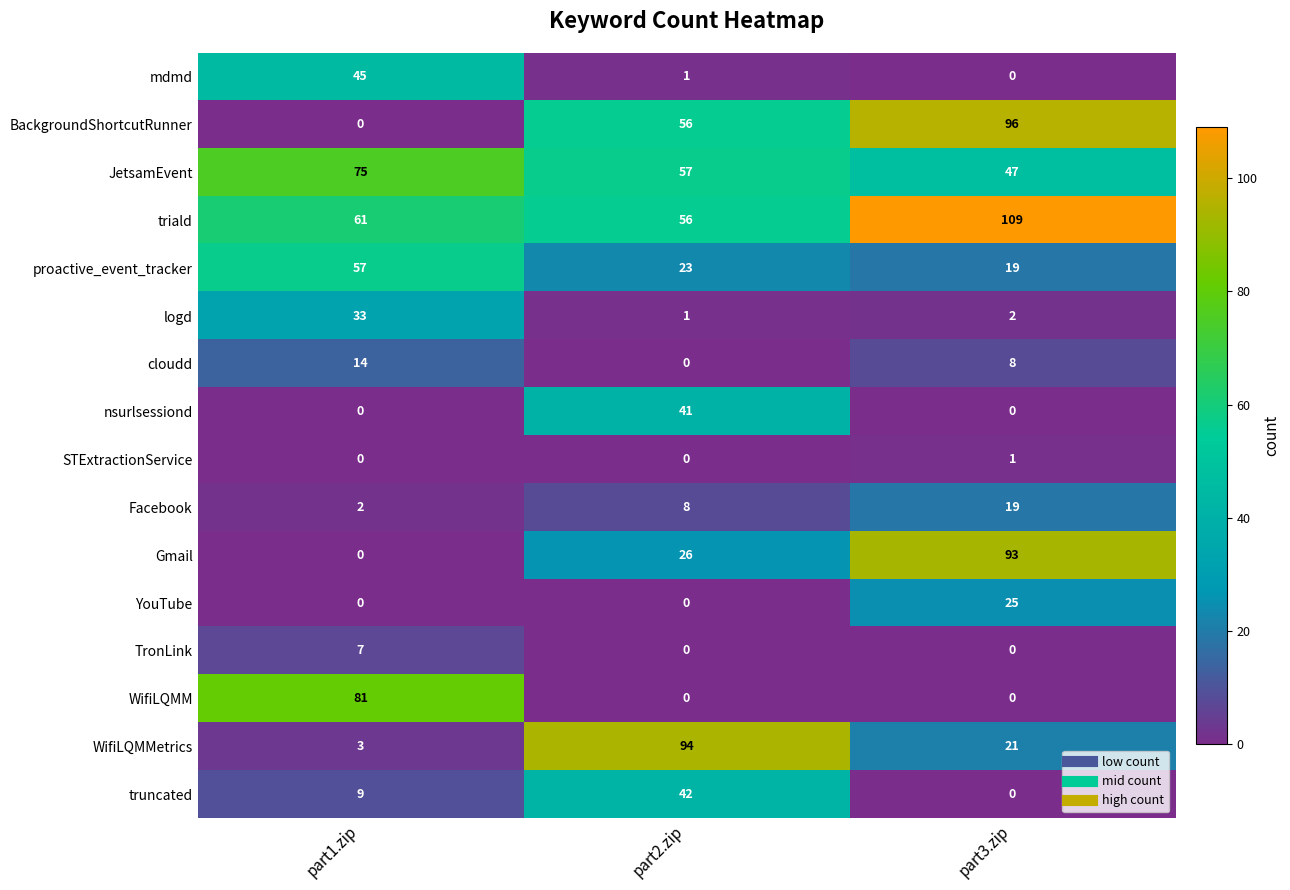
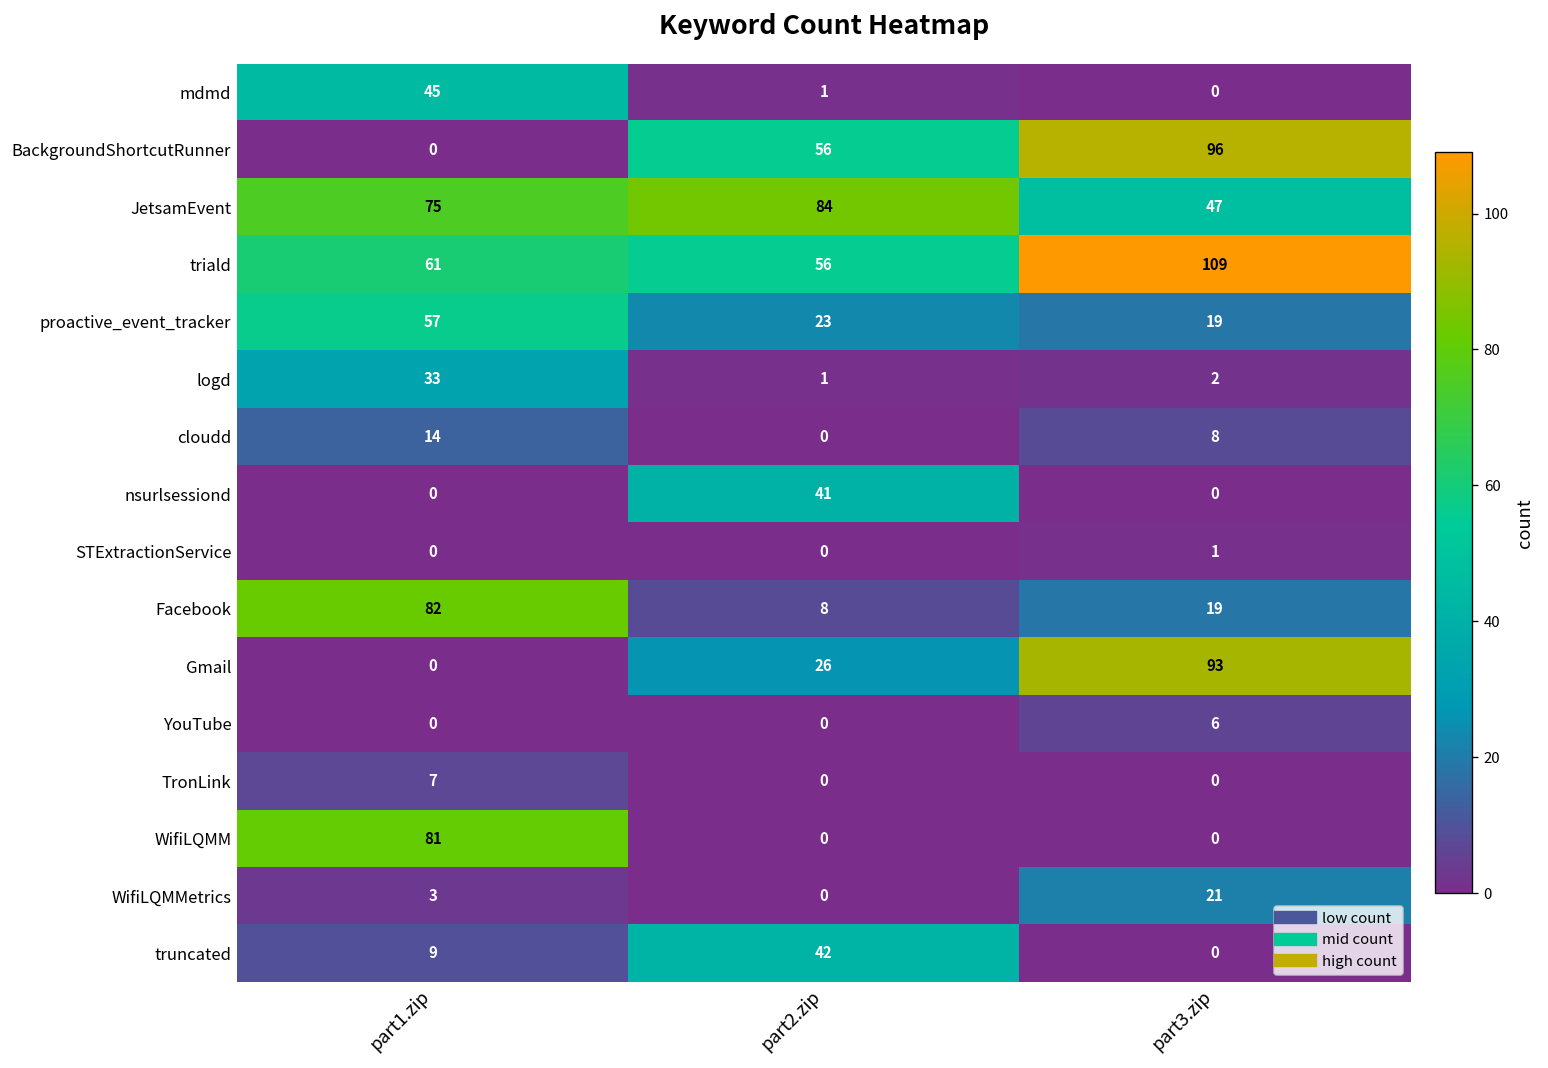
JetsamEvent, part2.zip: 57 -> 84
Facebook, part1.zip: 2 -> 82
YouTube, part3.zip: 25 -> 6
WifiLQMMetrics, part2.zip: 94 -> 0
